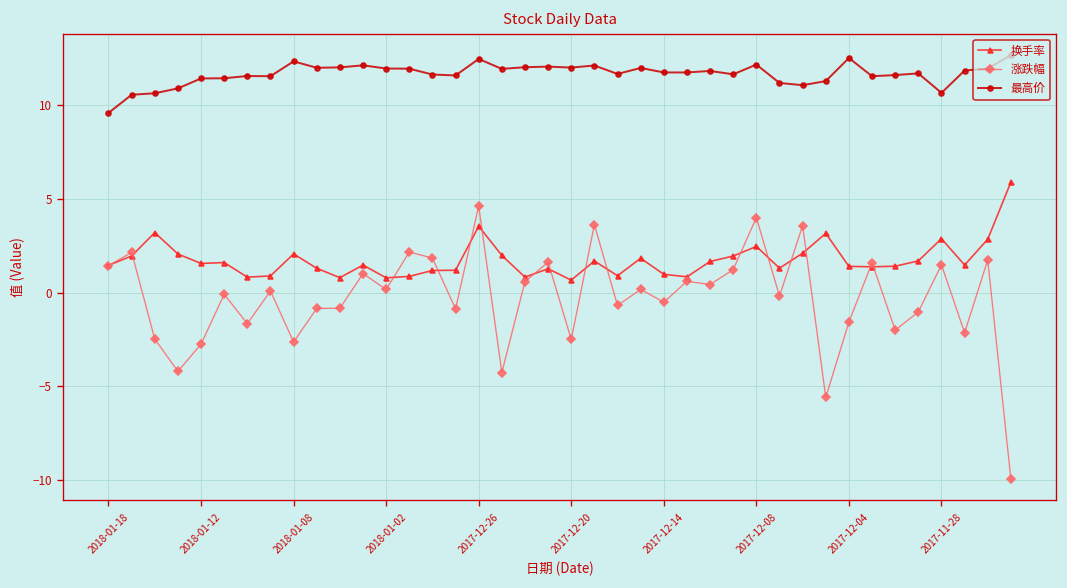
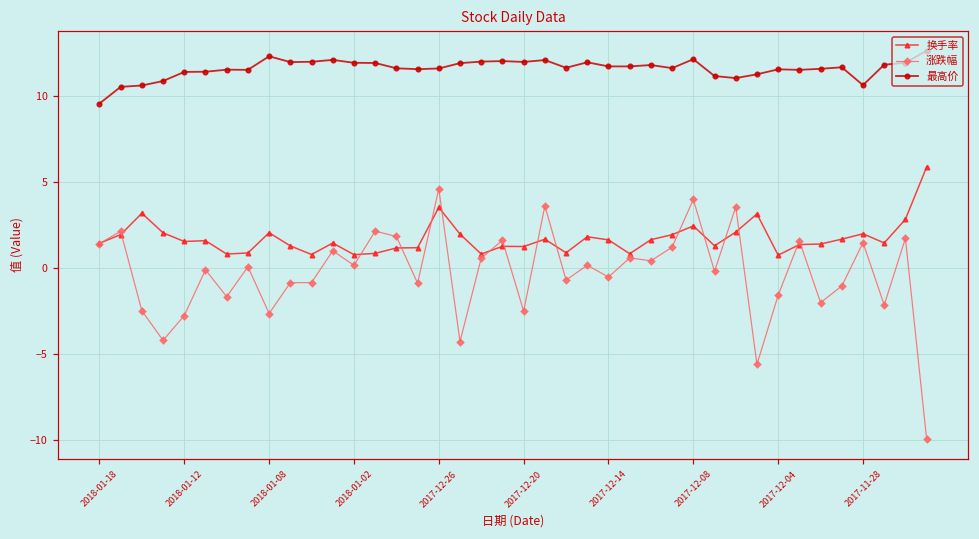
最高价, 2017-12-26: 12.5 -> 11.6
换手率, 2017-12-20: 0.7 -> 1.3
换手率, 2017-12-14: 1.0 -> 1.6
换手率, 2017-12-04: 1.4 -> 0.8
最高价, 2017-12-04: 12.5 -> 11.6
换手率, 2017-11-28: 2.9 -> 2.0
